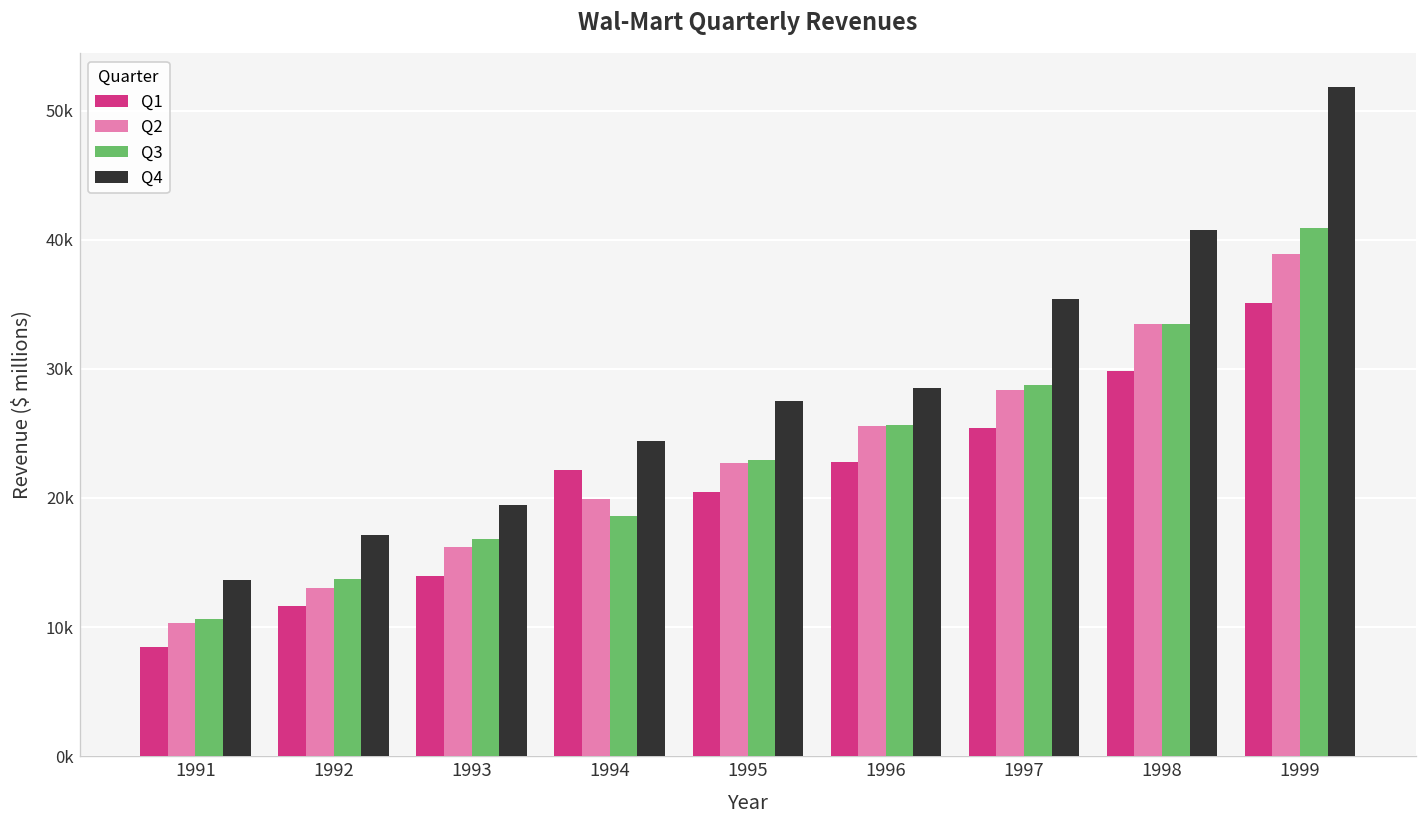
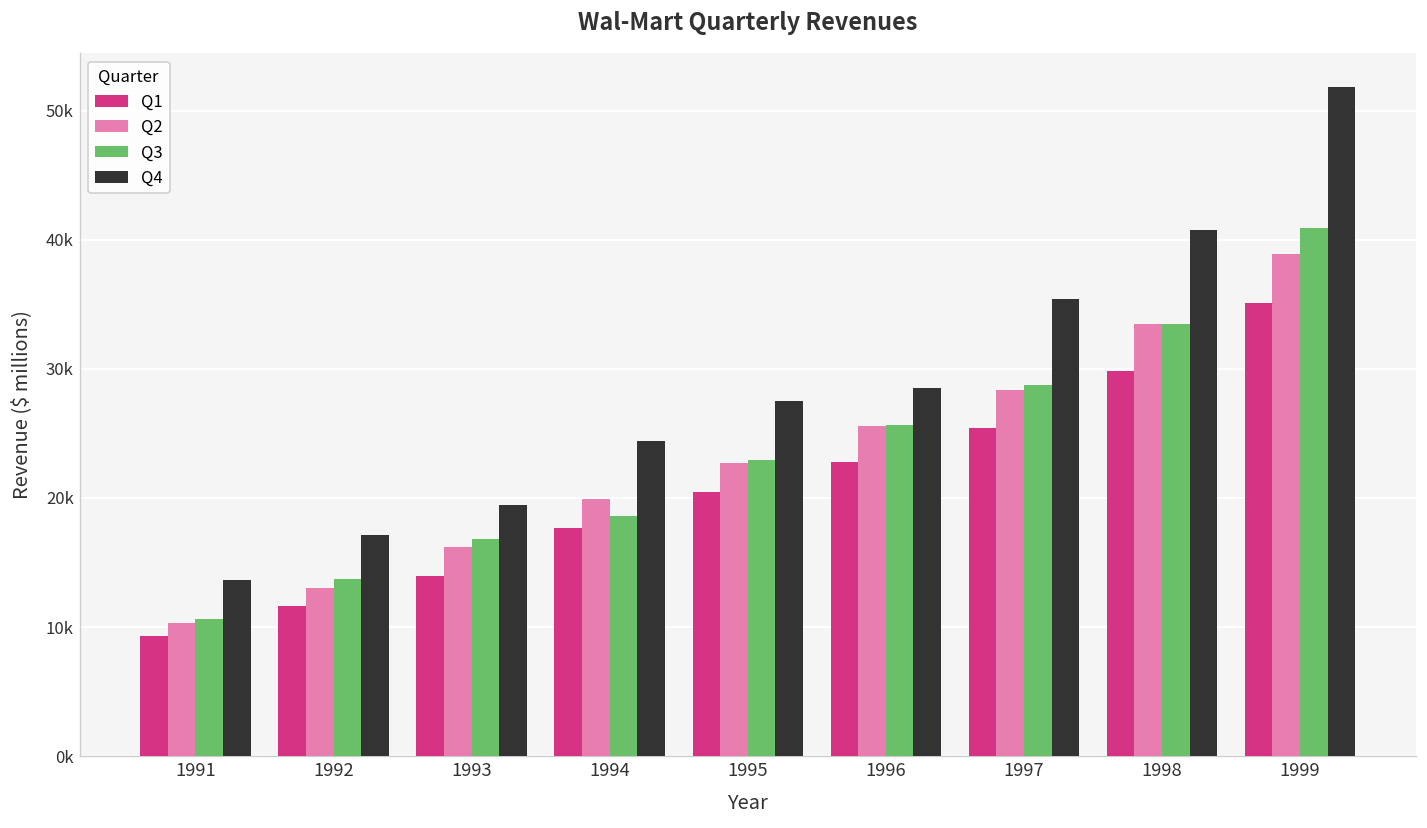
Q1, 1991: 8400 -> 9300
Q1, 1994: 22200 -> 17700
